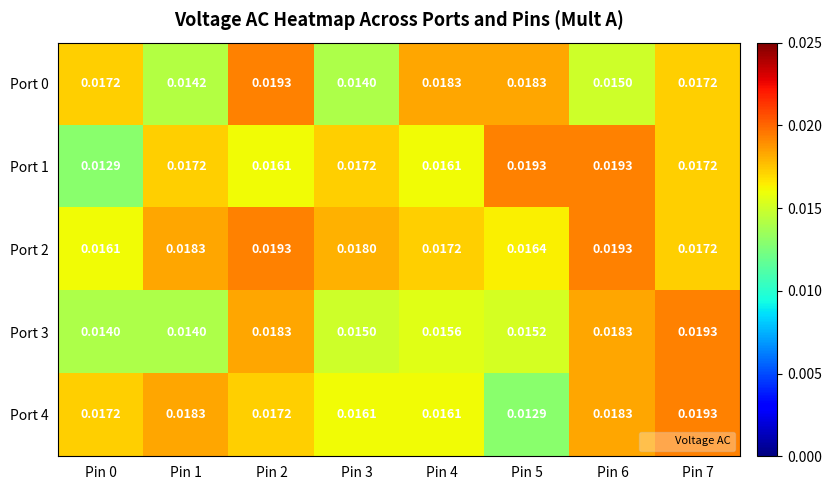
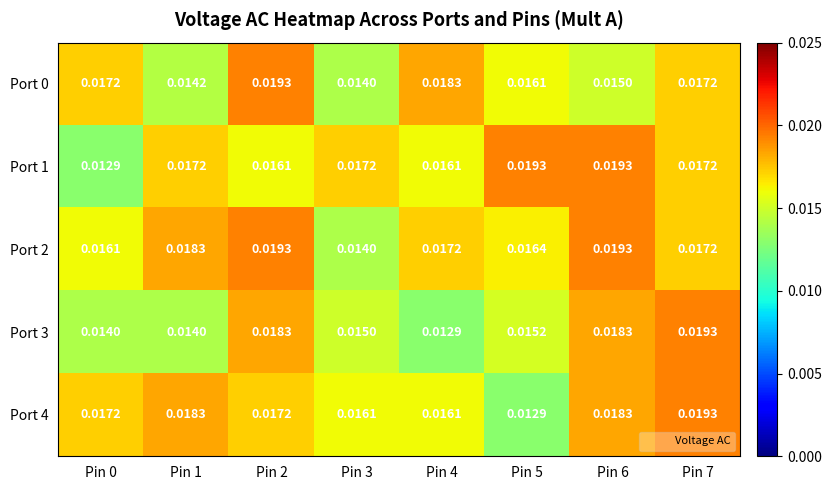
Port 0, Pin 5: 0.0183 -> 0.0161
Port 2, Pin 3: 0.0180 -> 0.0140
Port 3, Pin 4: 0.0156 -> 0.0129
